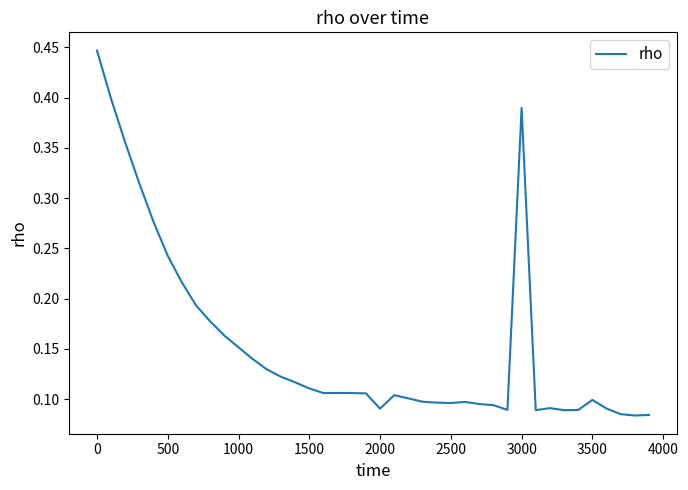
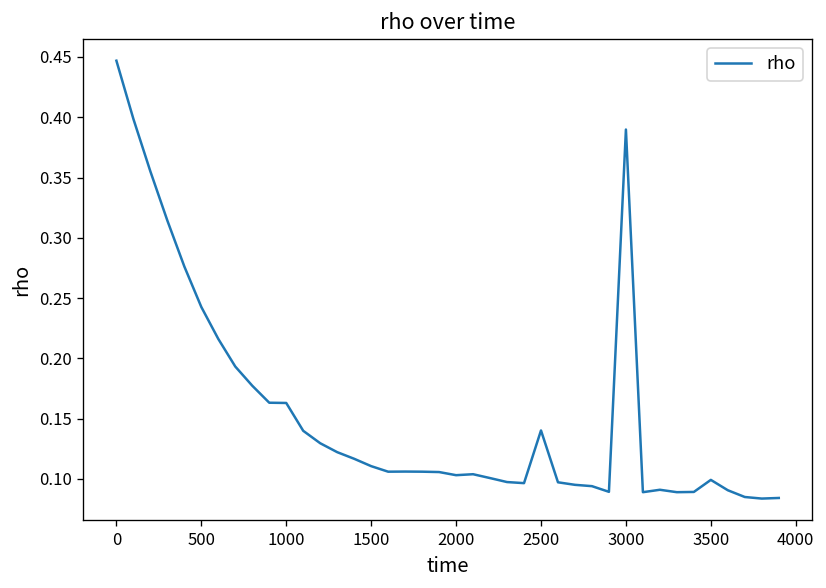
1000: 0.152 -> 0.163
2000: 0.091 -> 0.103
2500: 0.096 -> 0.140
